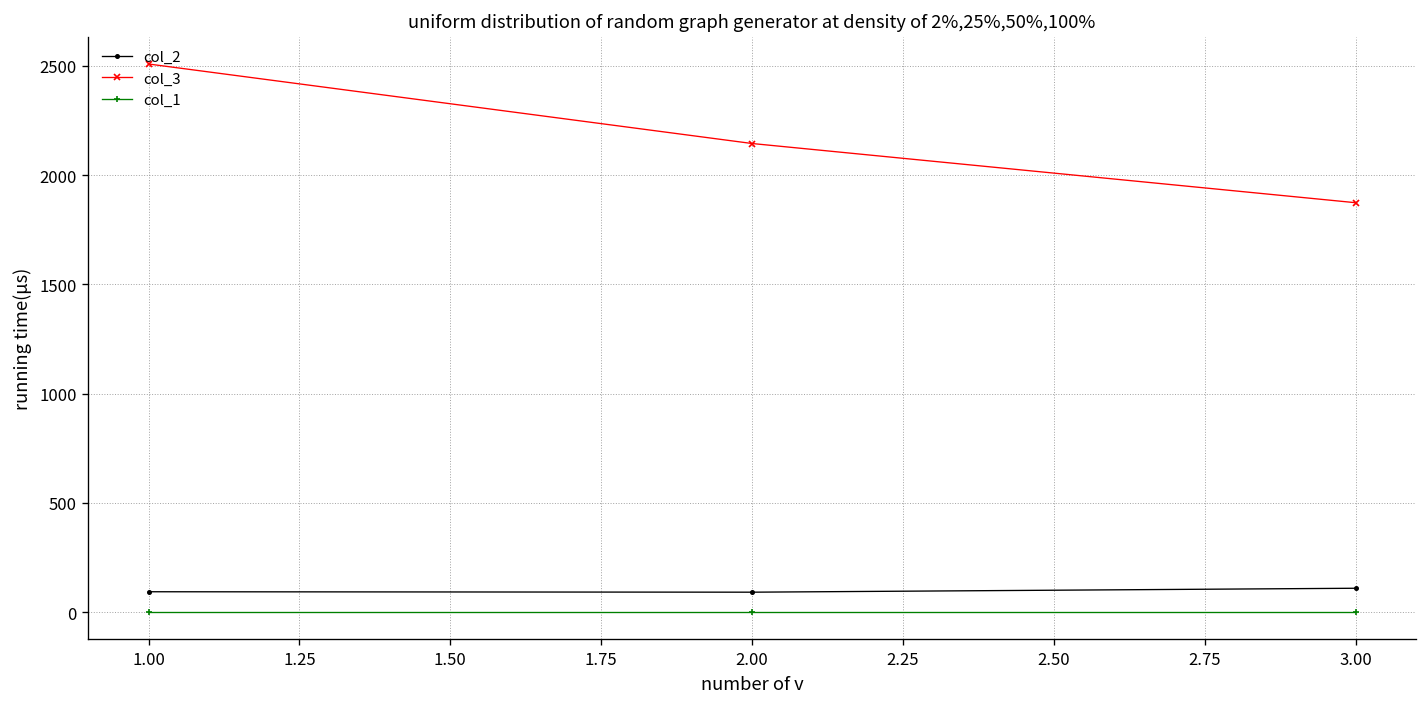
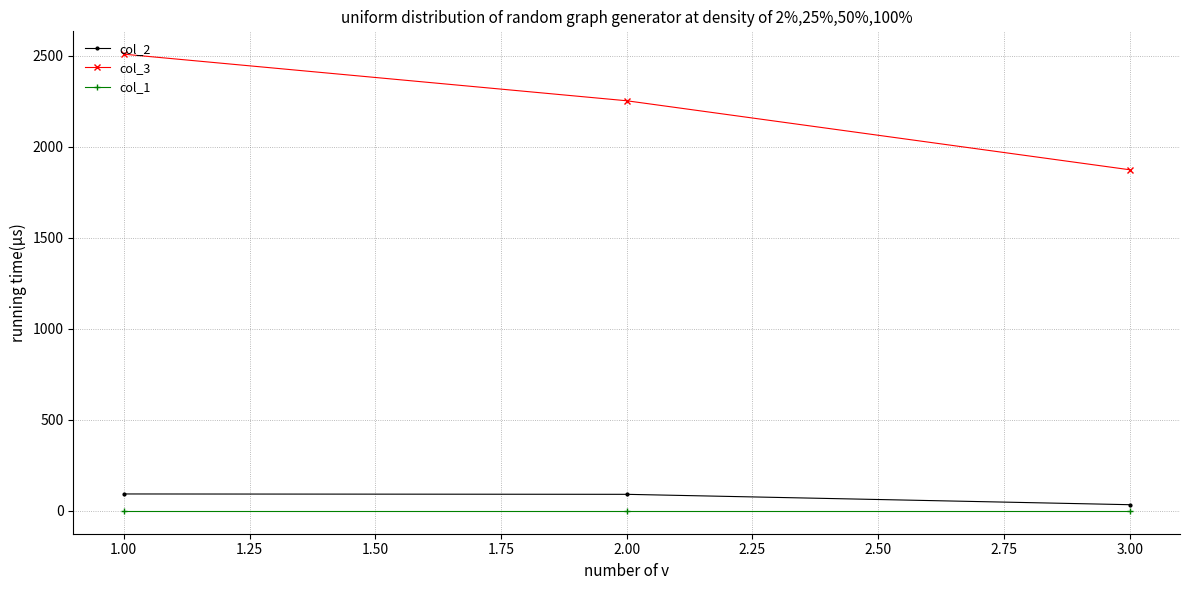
col_3, 2.00: 2150 -> 2250
col_2, 3.00: 110 -> 30
